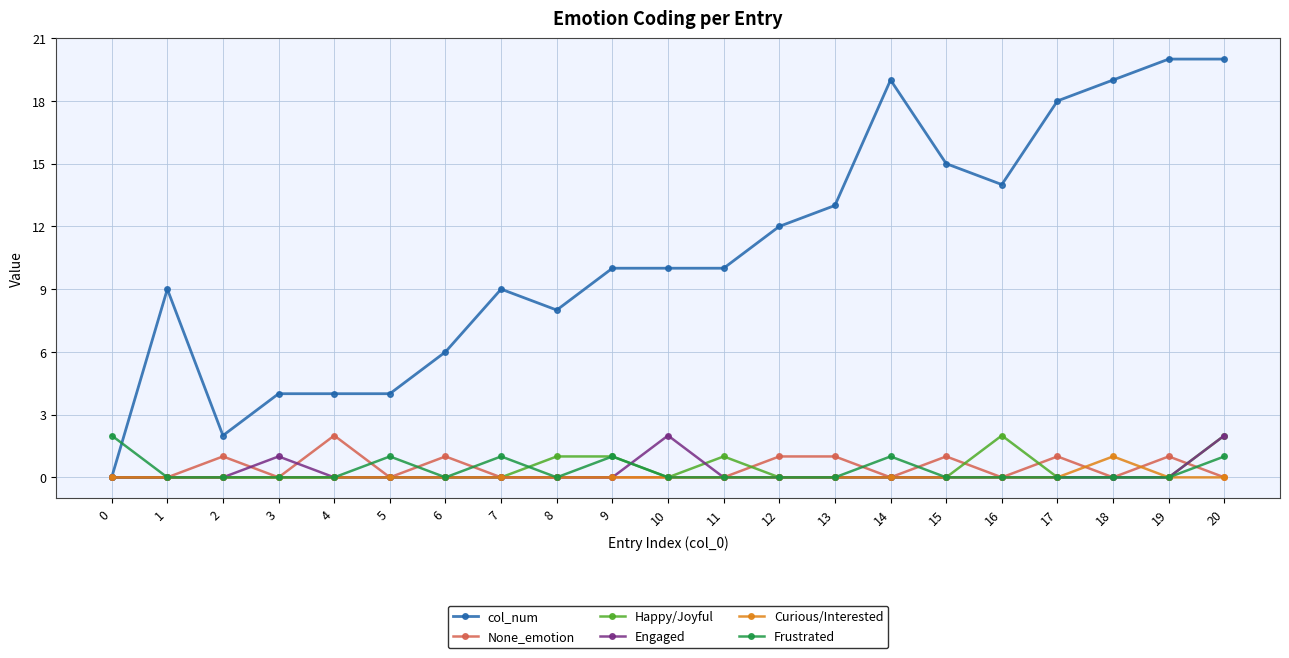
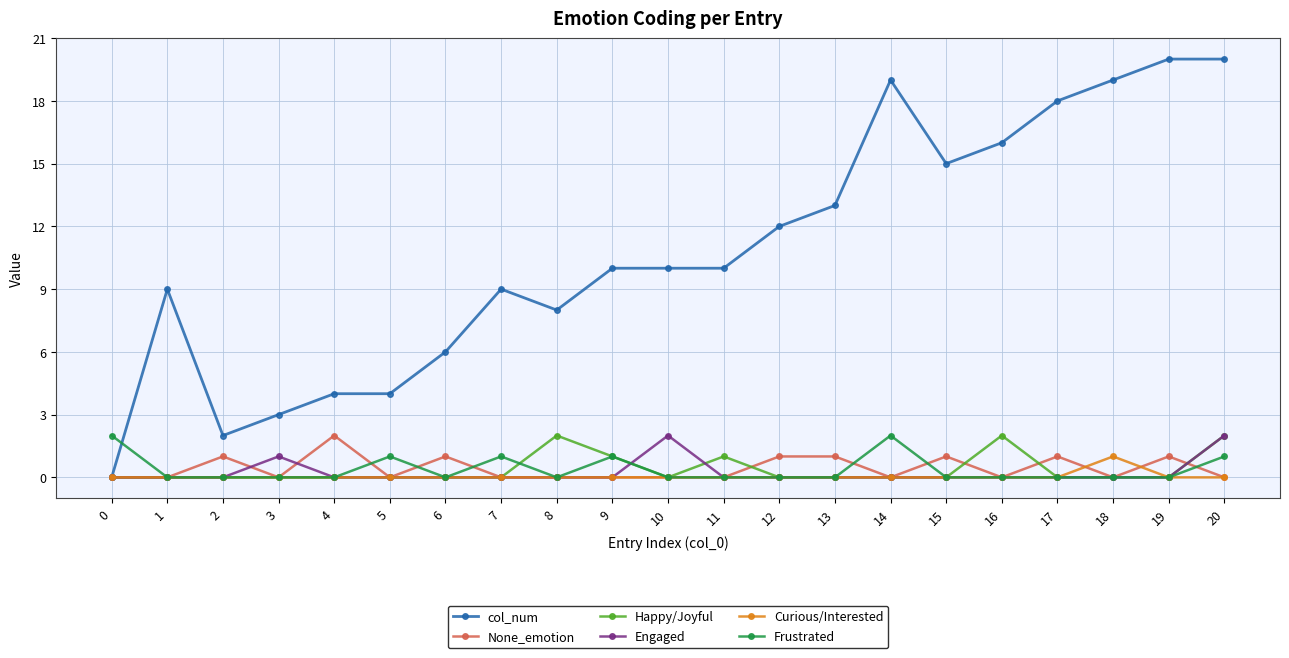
col_num, 3: 4 -> 3
Happy/Joyful, 8: 1 -> 2
Frustrated, 14: 1 -> 2
col_num, 16: 14 -> 16
